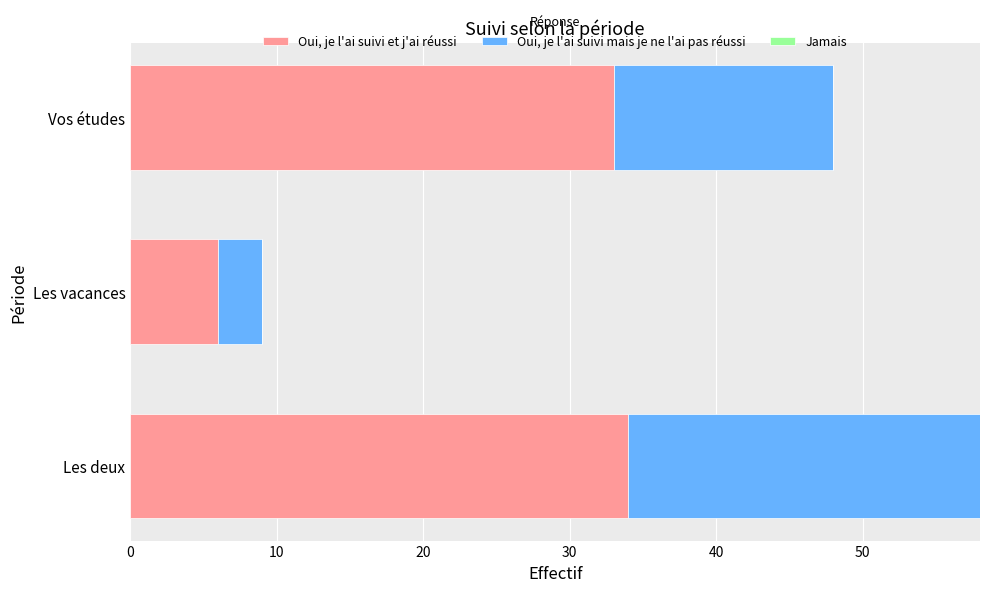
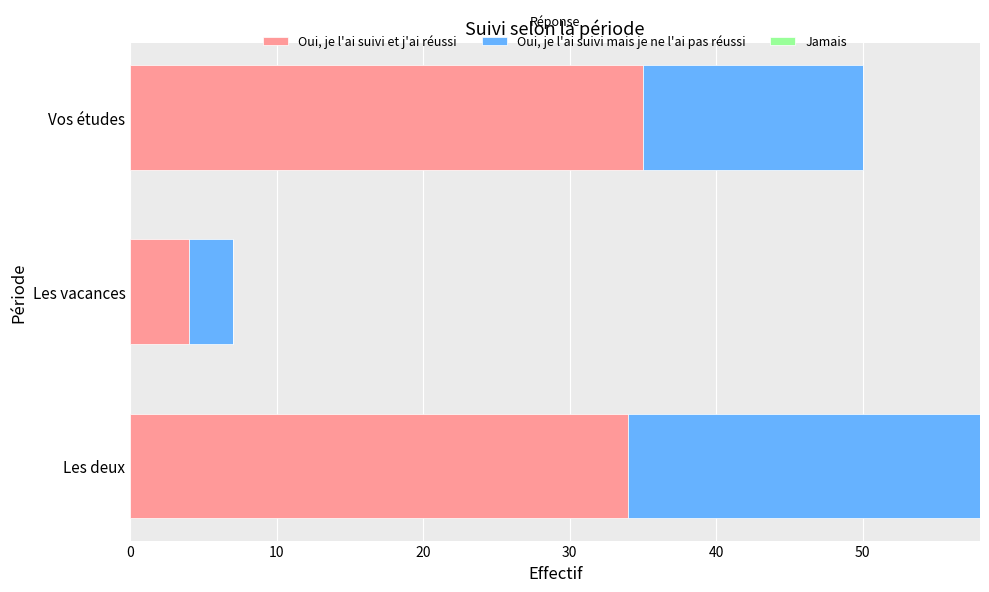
Oui, je l'ai suivi et j'ai réussi, Vos études: 33 -> 35
Oui, je l'ai suivi et j'ai réussi, Les vacances: 6 -> 4
